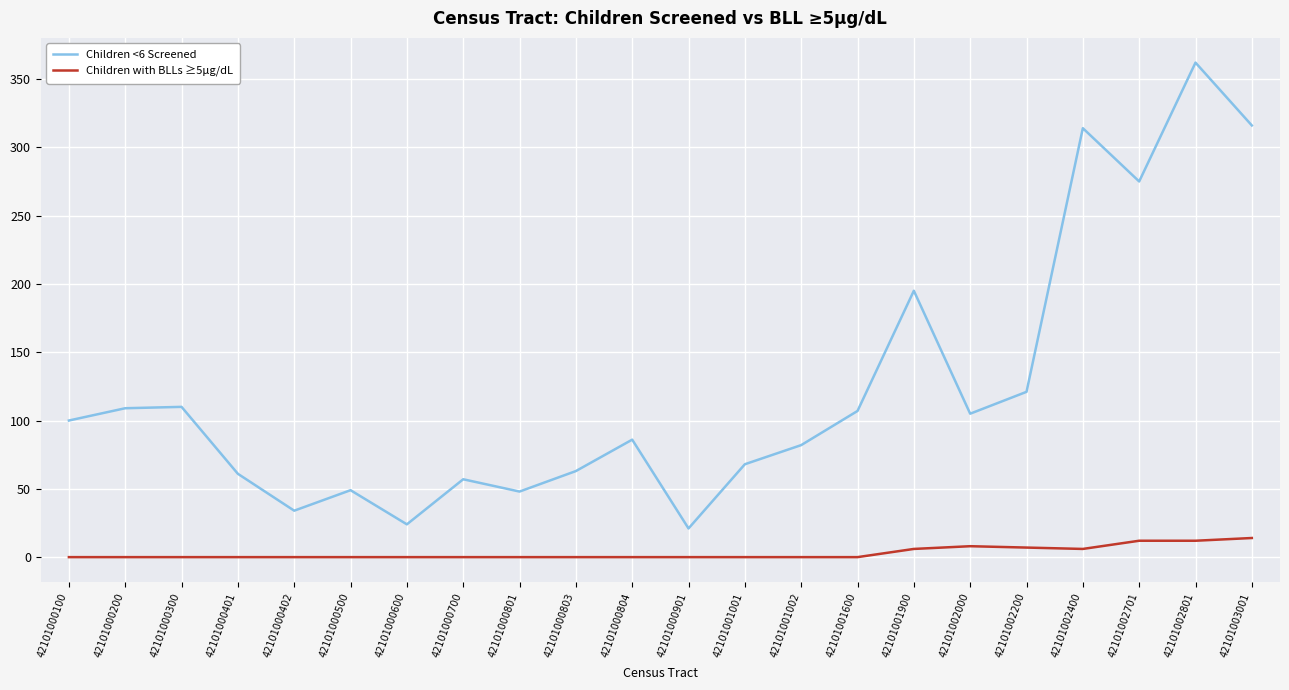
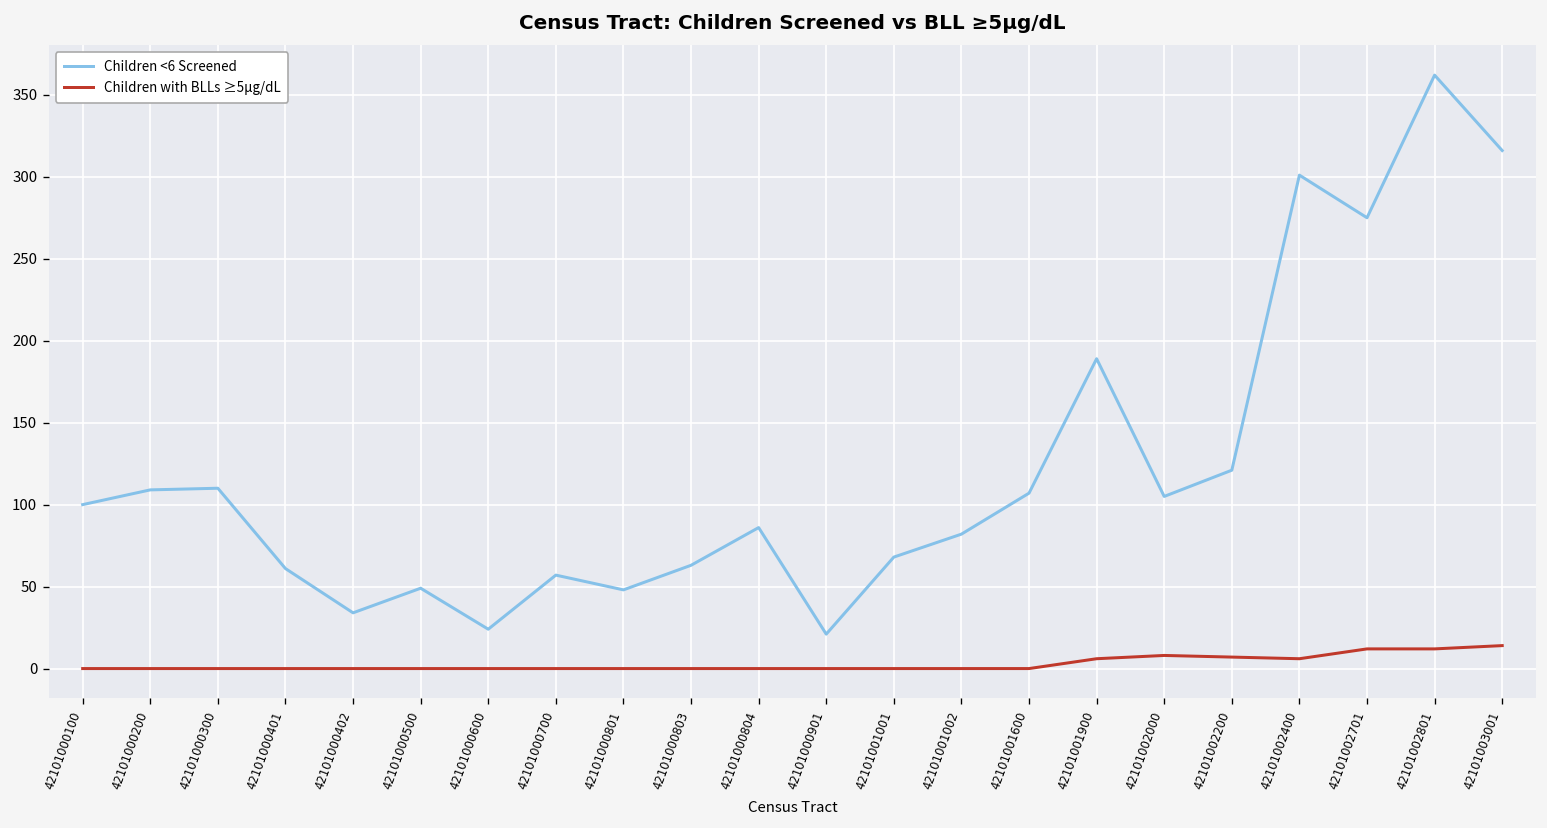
Children <6 Screened, 42101001900: 195 -> 189
Children <6 Screened, 42101002400: 314 -> 301
